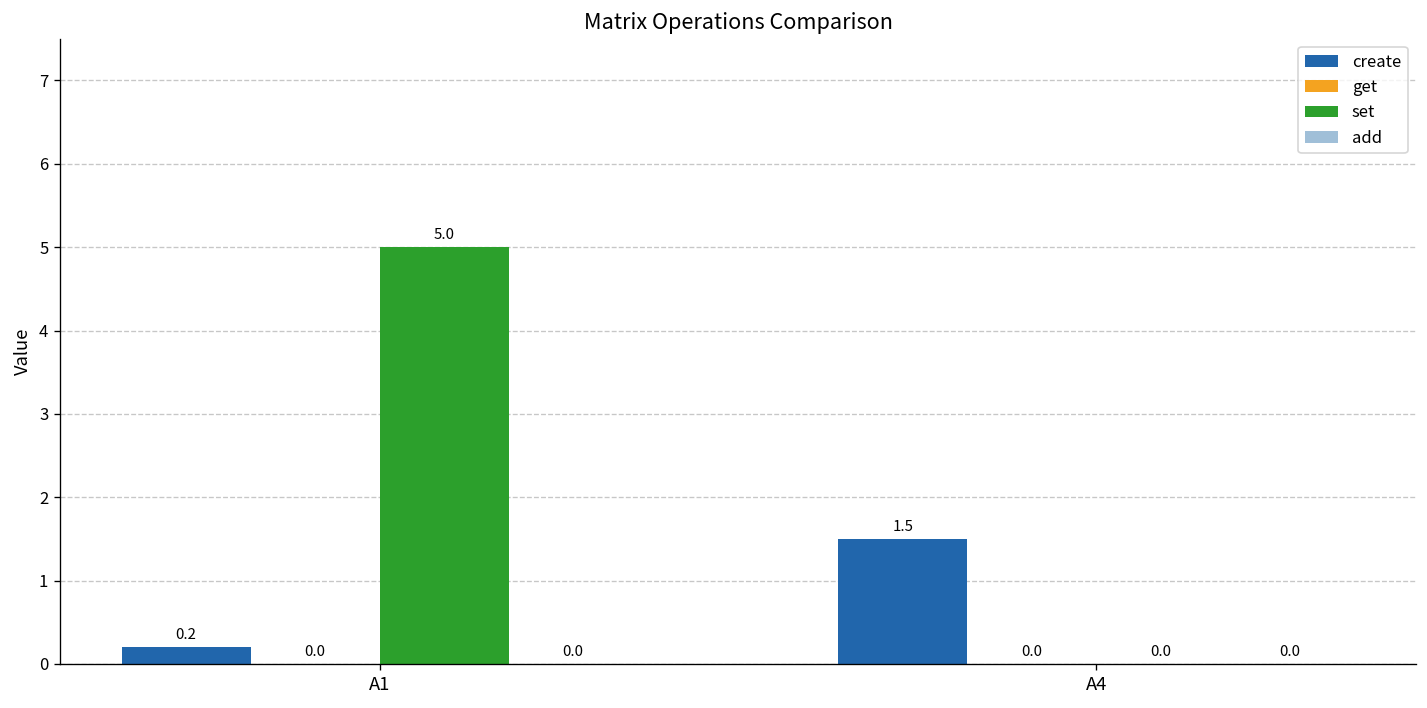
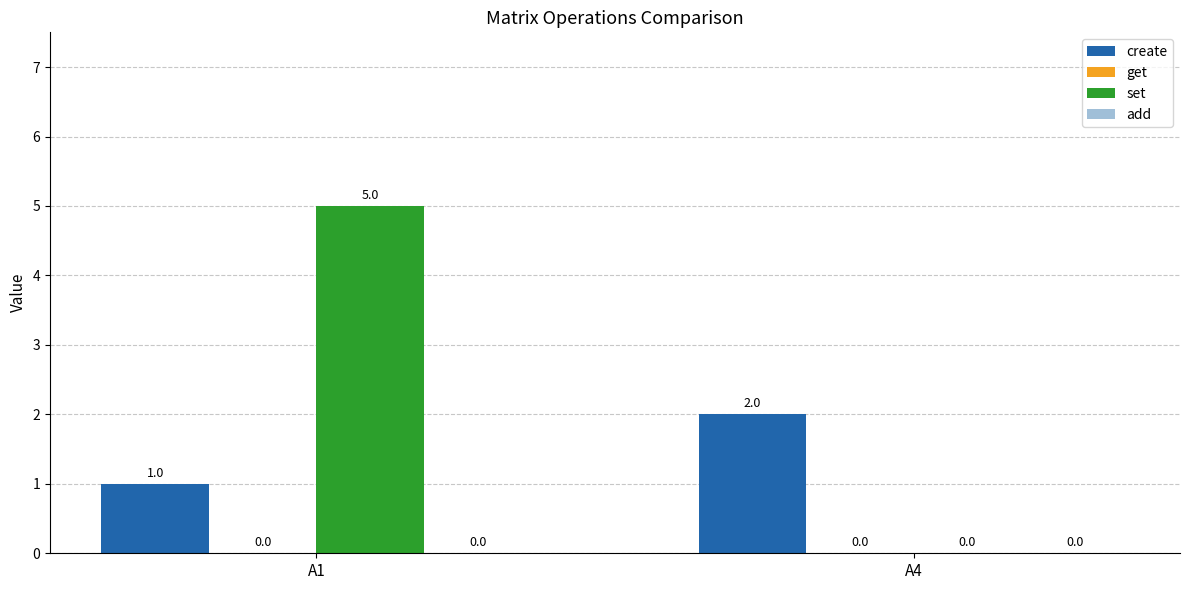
create, A1: 0.2 -> 1.0
create, A4: 1.5 -> 2.0
